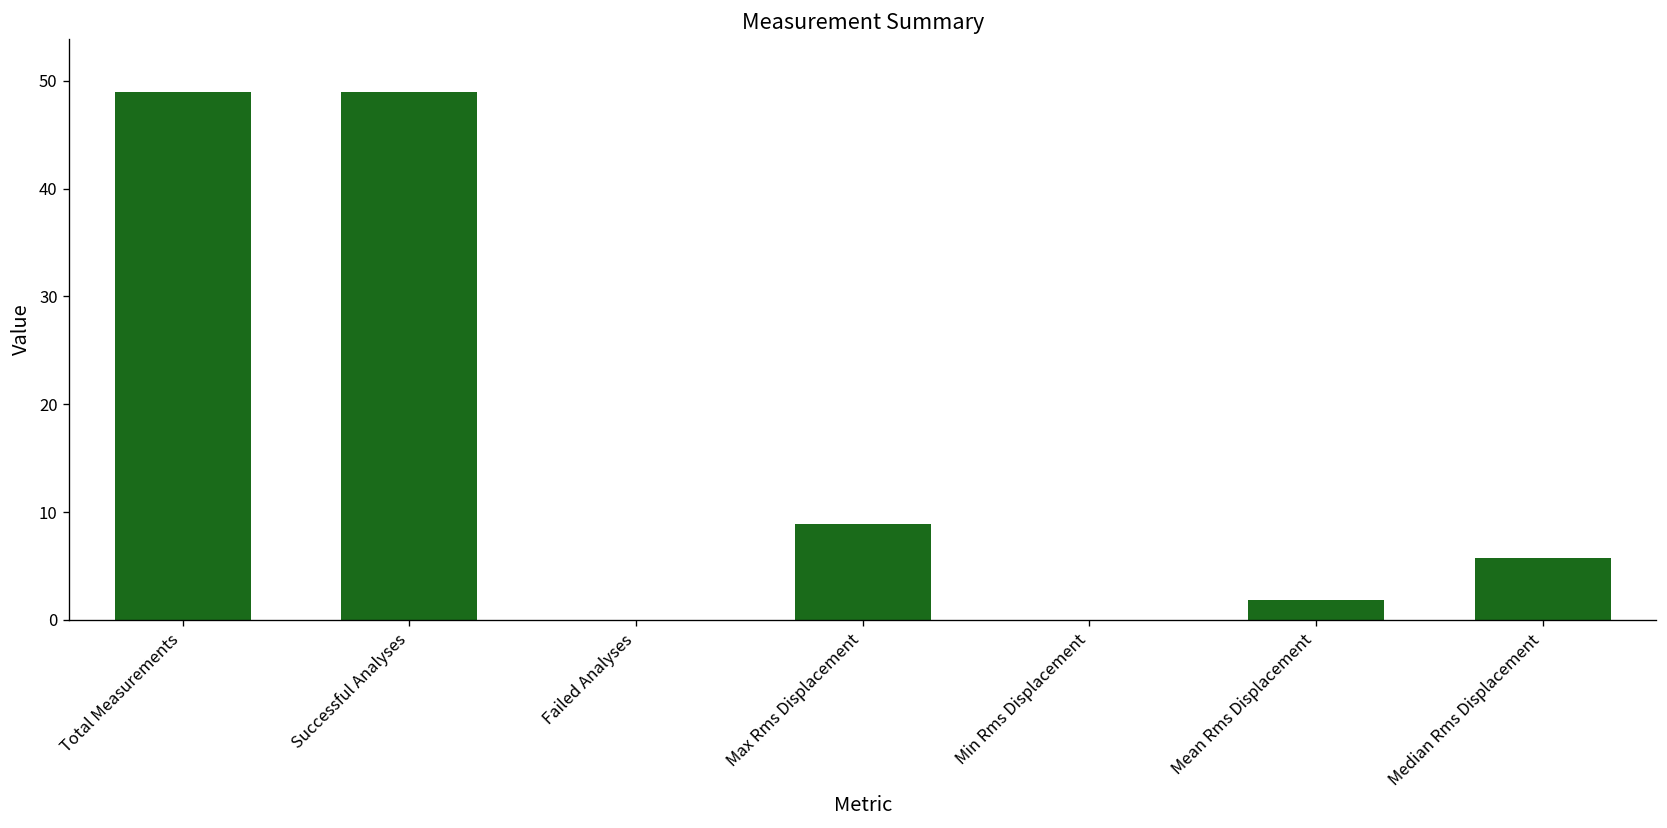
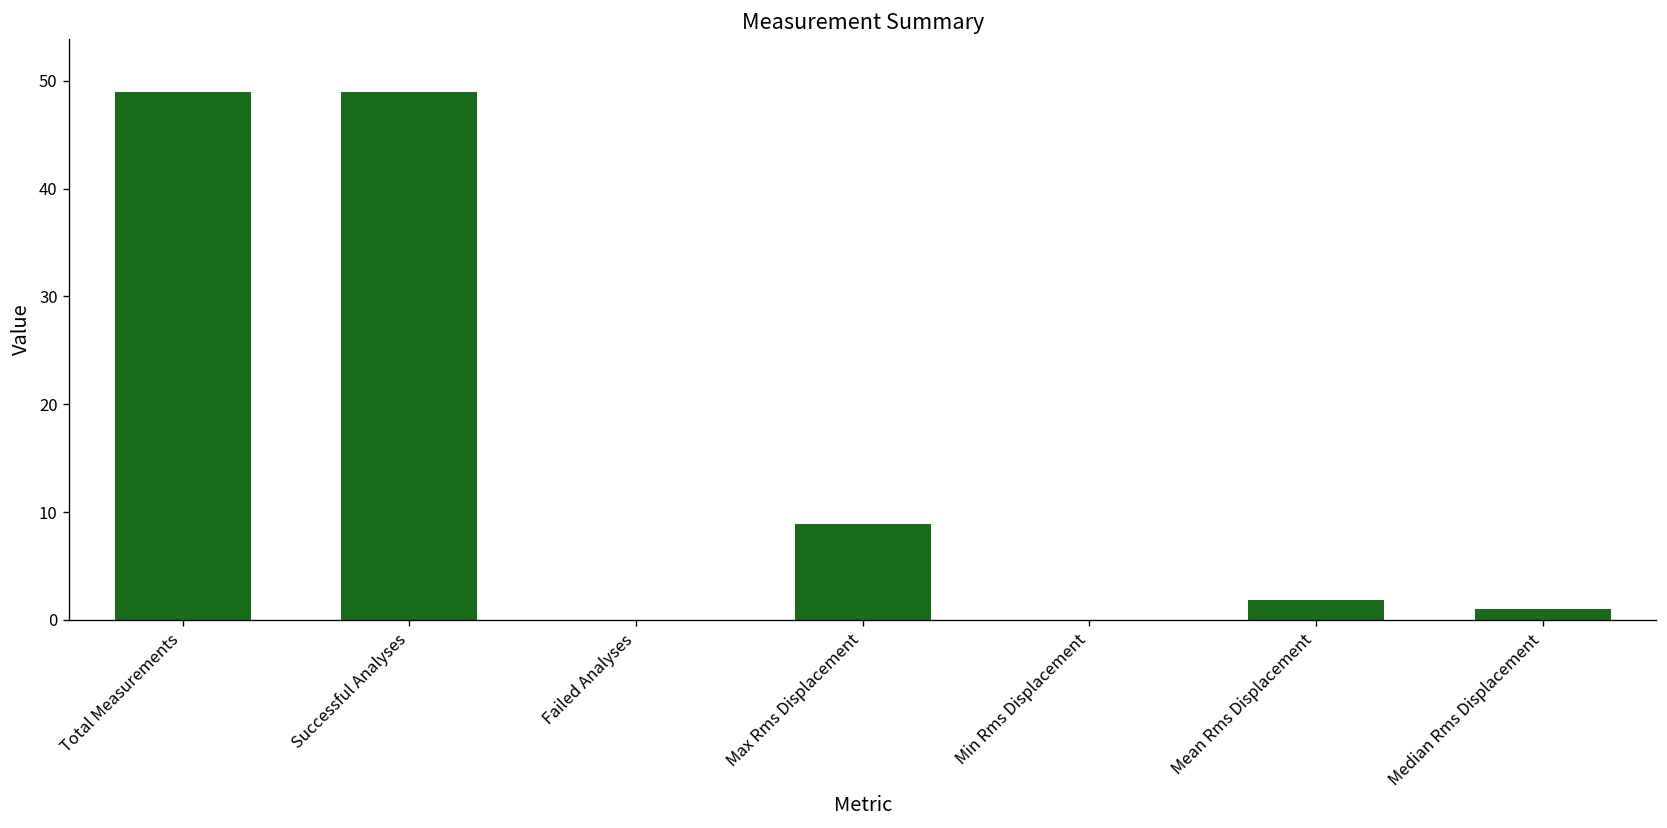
Median Rms Displacement: 6 -> 1
